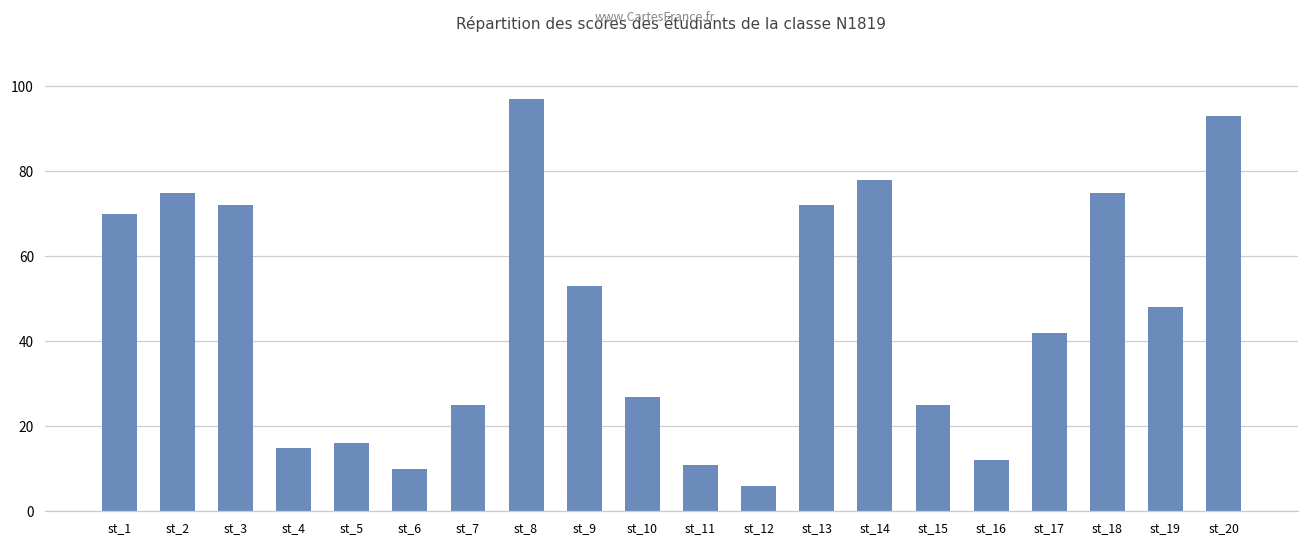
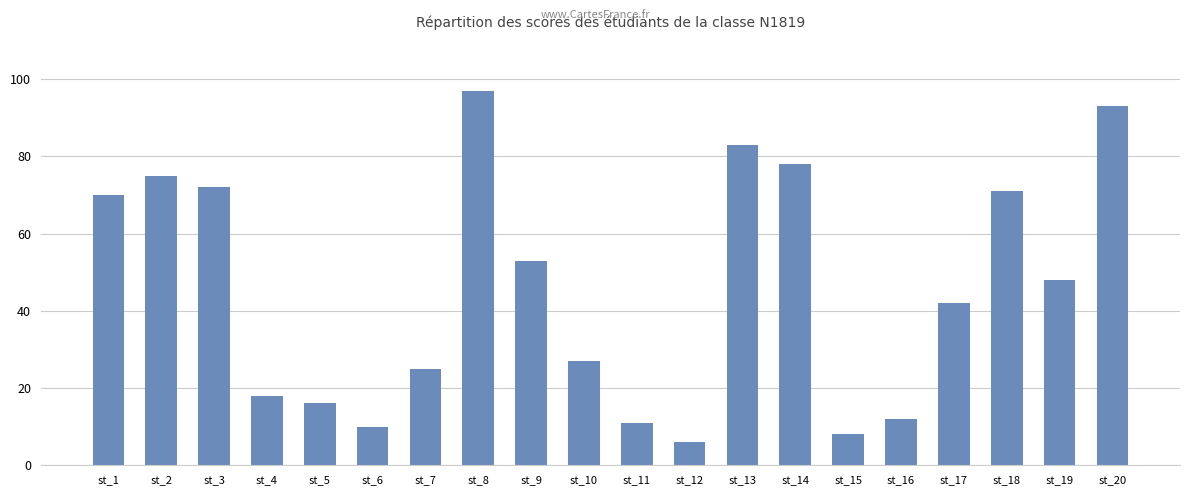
st_4: 15 -> 18
st_13: 72 -> 83
st_15: 25 -> 8
st_18: 75 -> 71
